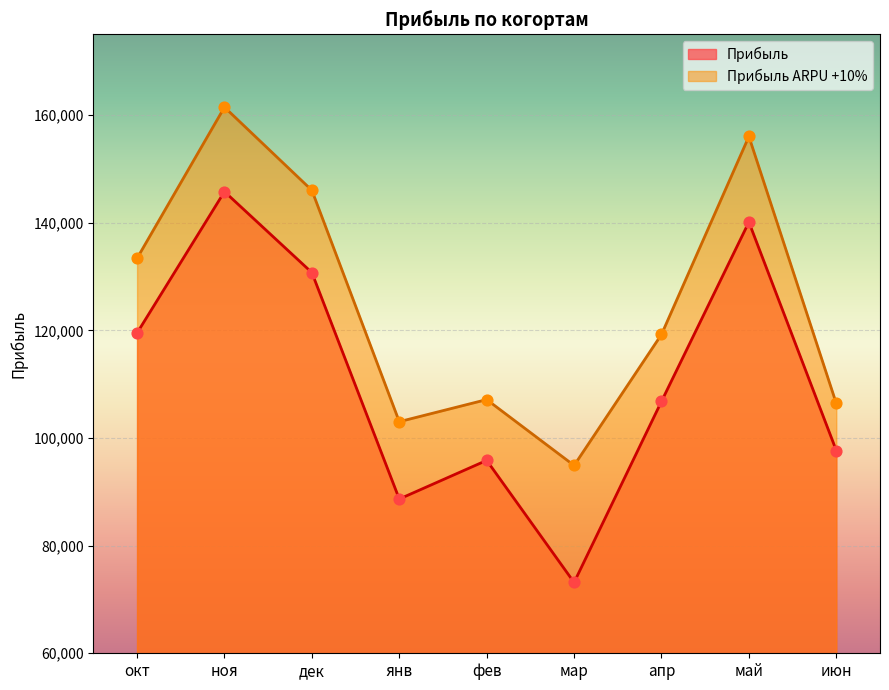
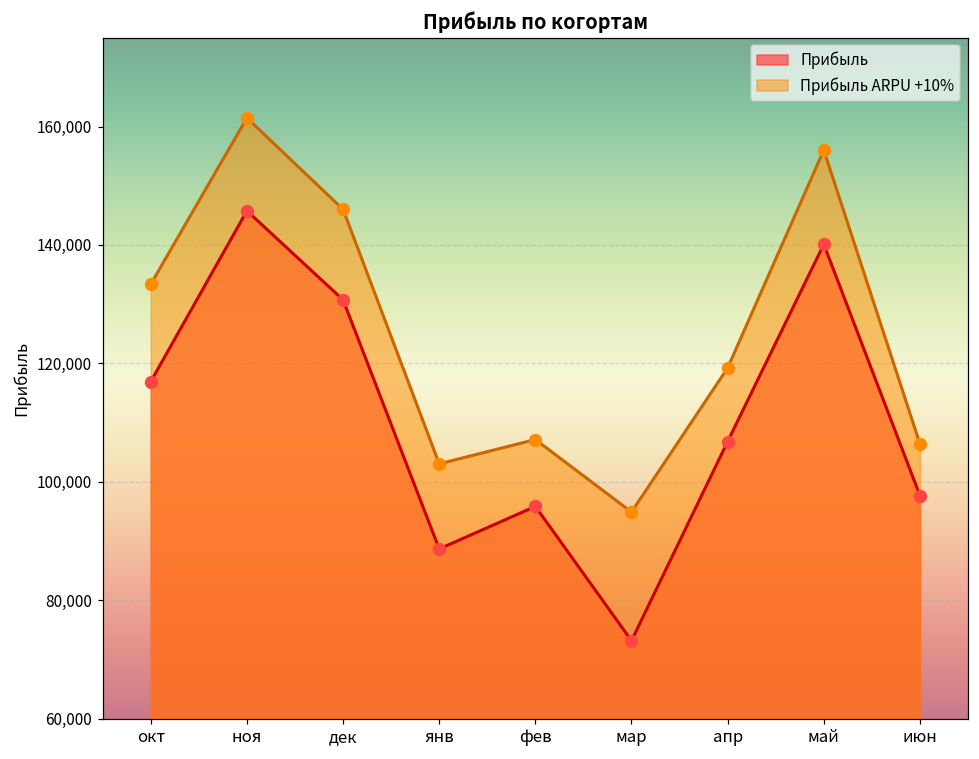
Прибыль, окт: 120,000 -> 117,000
